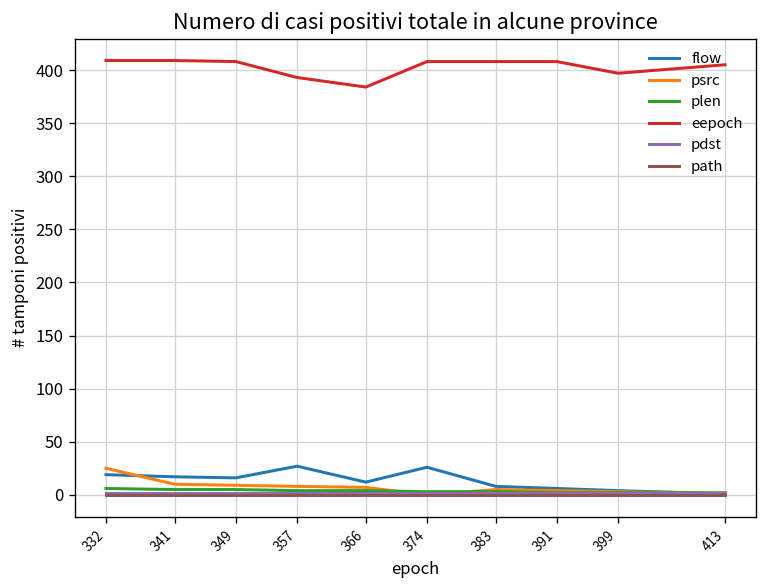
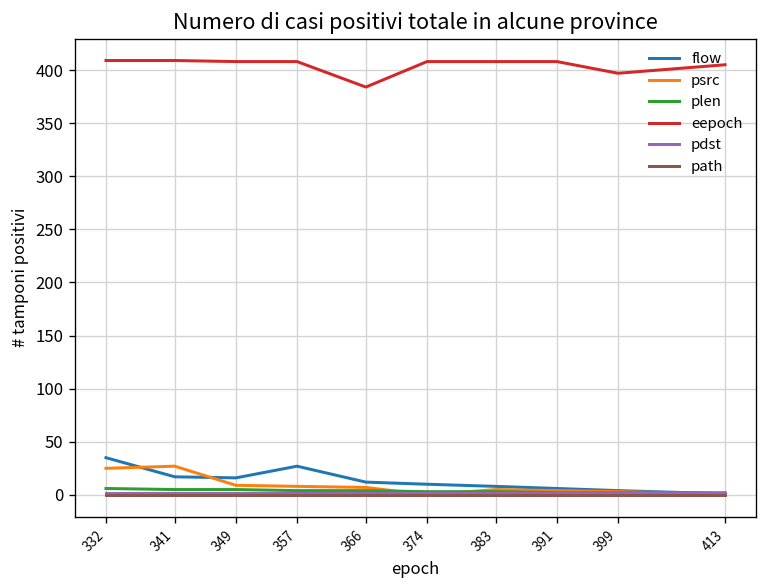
flow, 332: 20 -> 40
psrc, 341: 10 -> 30
eepoch, 357: 390 -> 410
flow, 374: 30 -> 10
